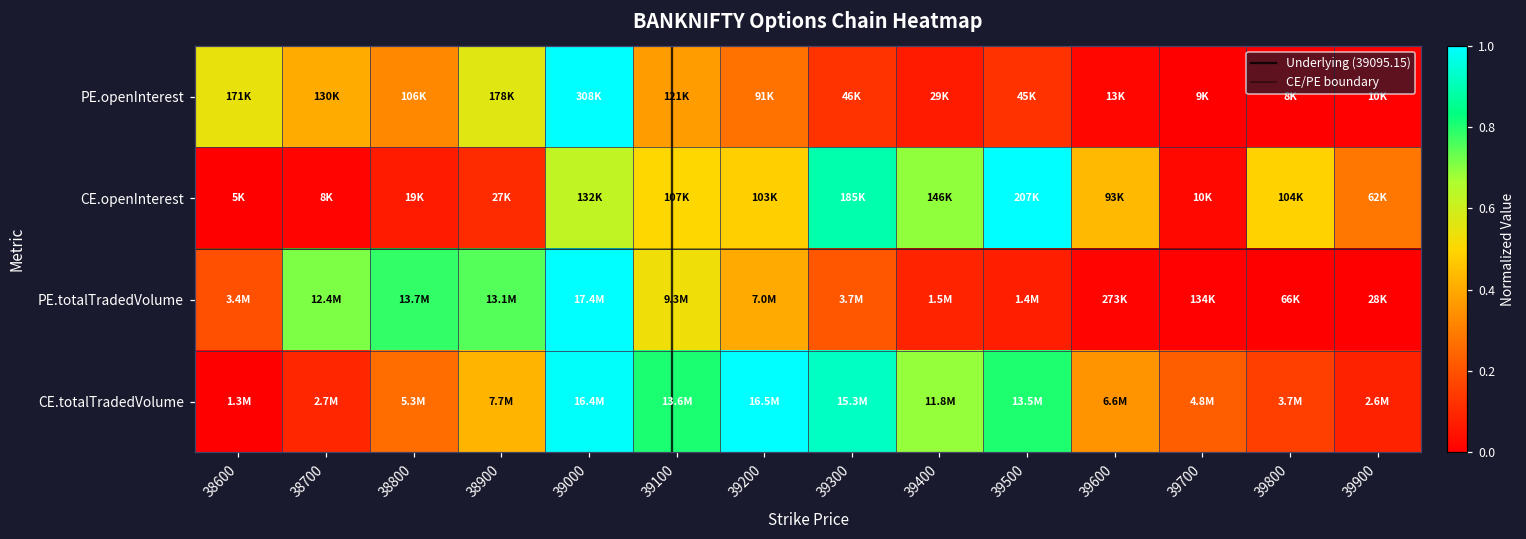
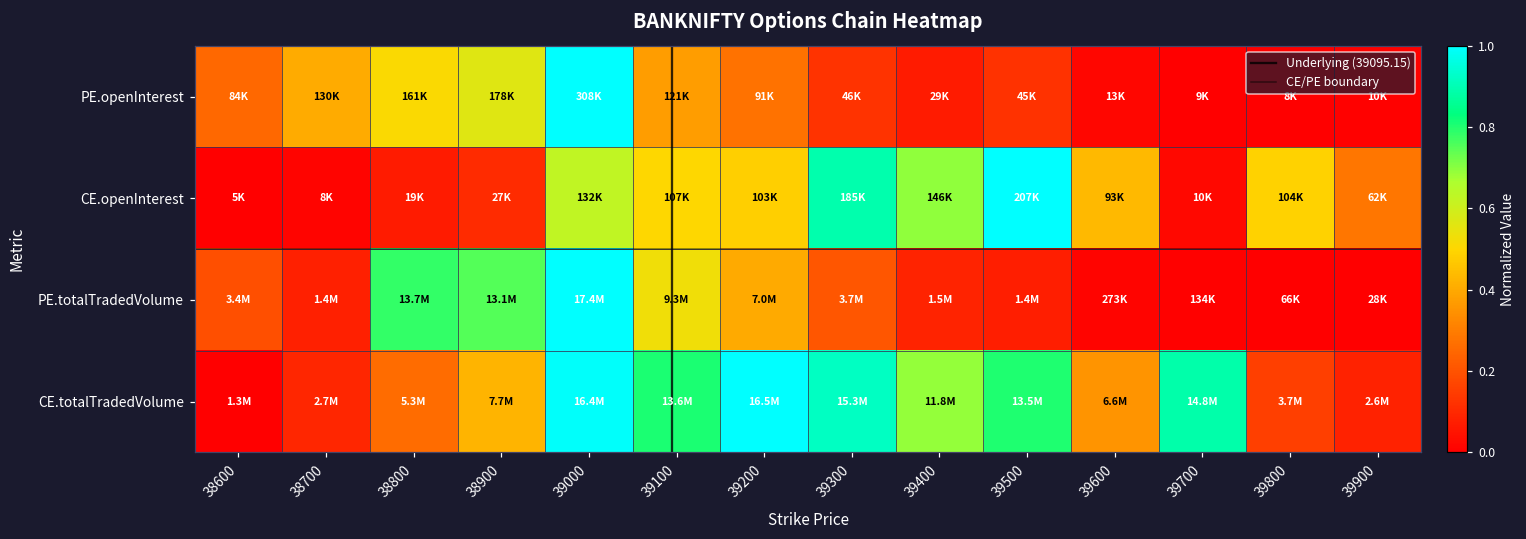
PE.openInterest, 38600: 171K -> 84K
PE.openInterest, 38800: 106K -> 161K
PE.totalTradedVolume, 38700: 12.4M -> 1.4M
CE.totalTradedVolume, 39700: 4.8M -> 14.8M
